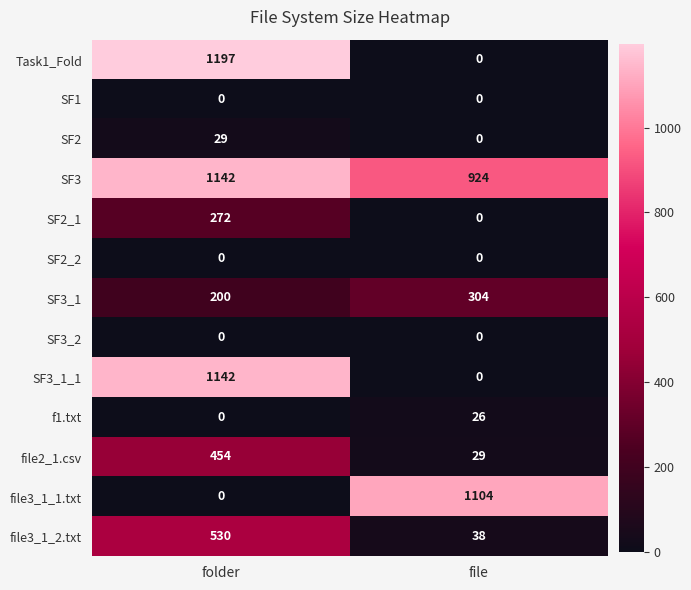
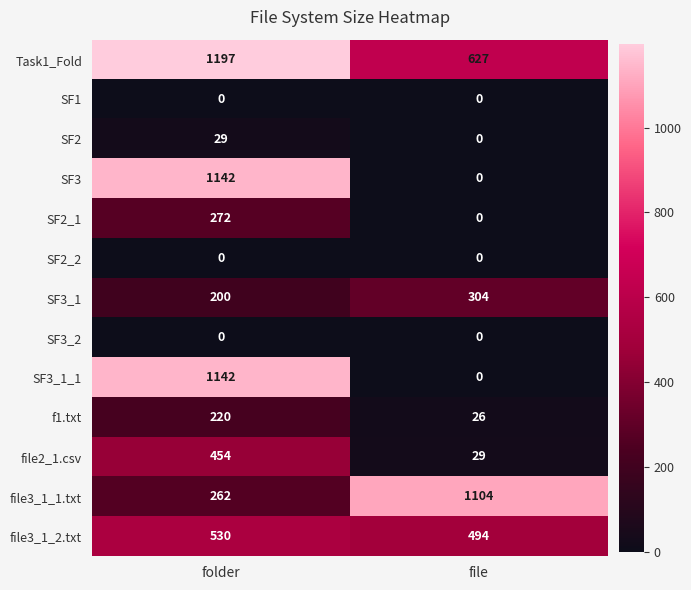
Task1_Fold, file: 0 -> 627
SF3, file: 924 -> 0
f1.txt, folder: 0 -> 220
file3_1_1.txt, folder: 0 -> 262
file3_1_2.txt, file: 38 -> 494
